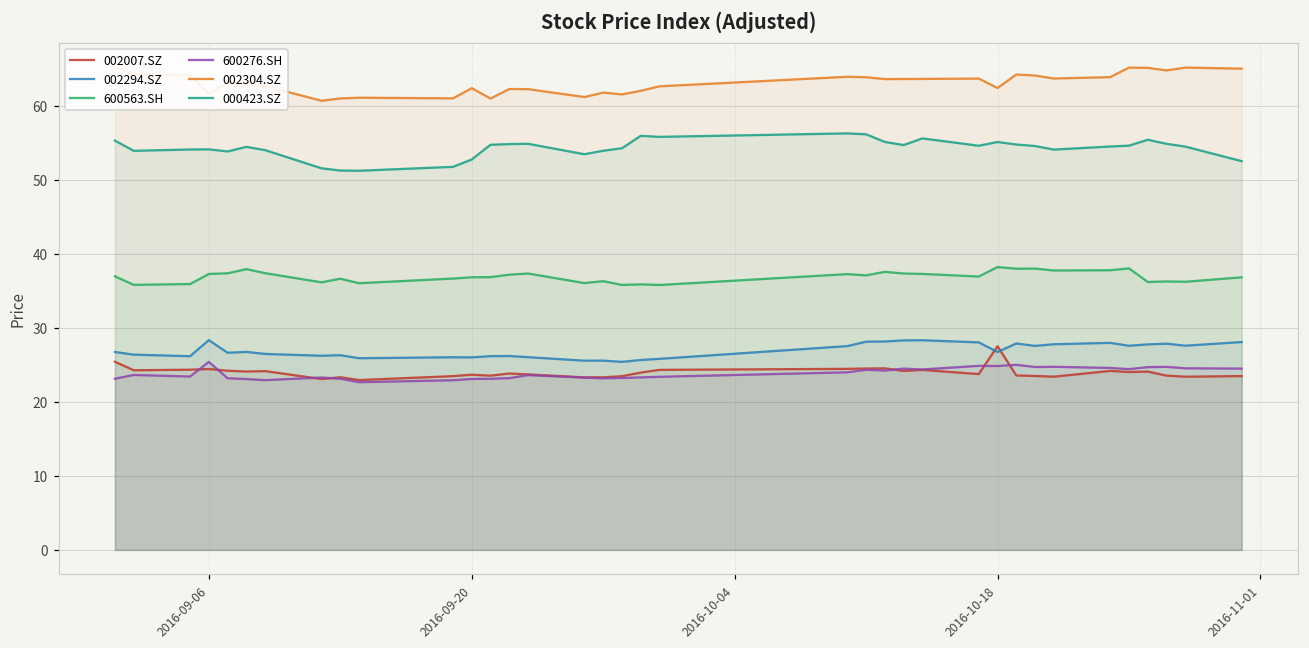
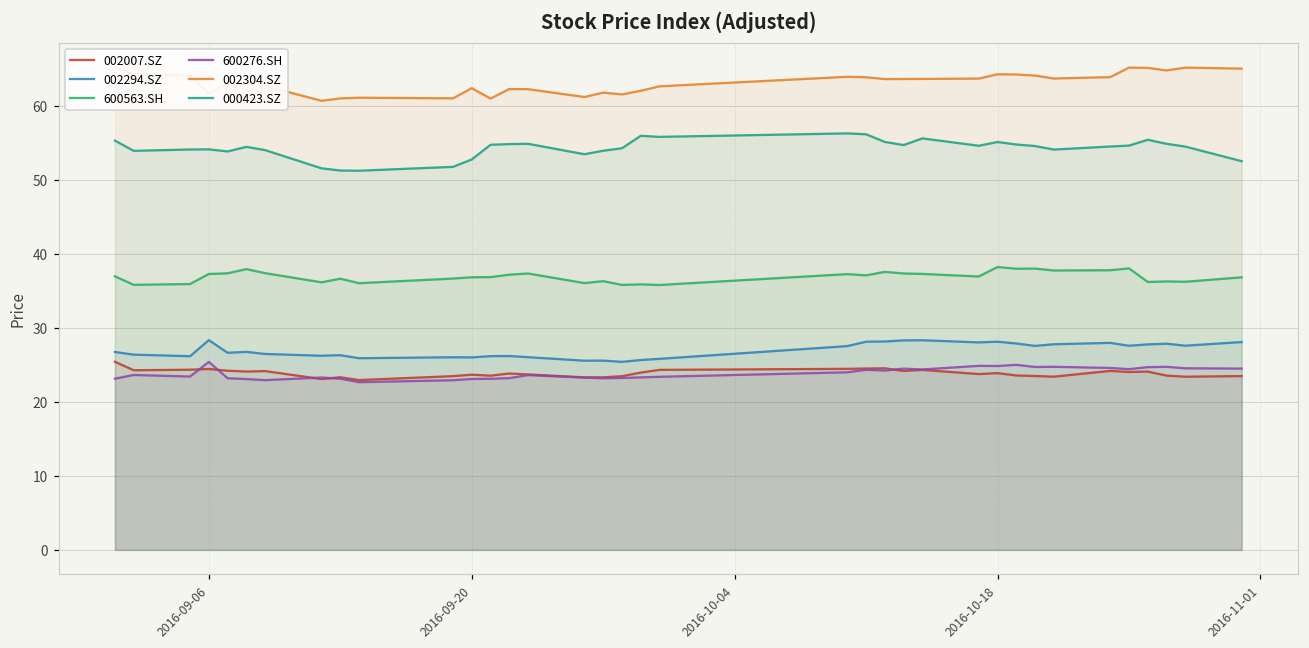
002007.SZ, 2016-10-18: 28 -> 24
002294.SZ, 2016-10-18: 27 -> 28
002304.SZ, 2016-10-18: 62 -> 64
